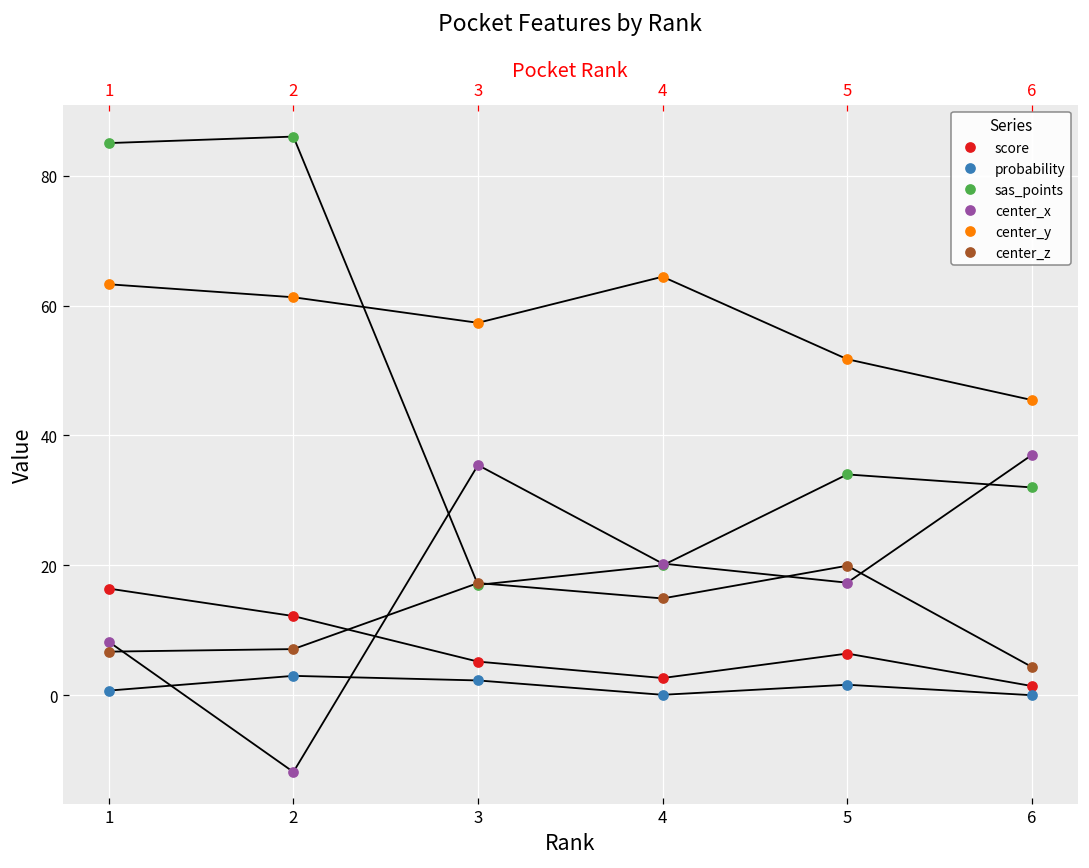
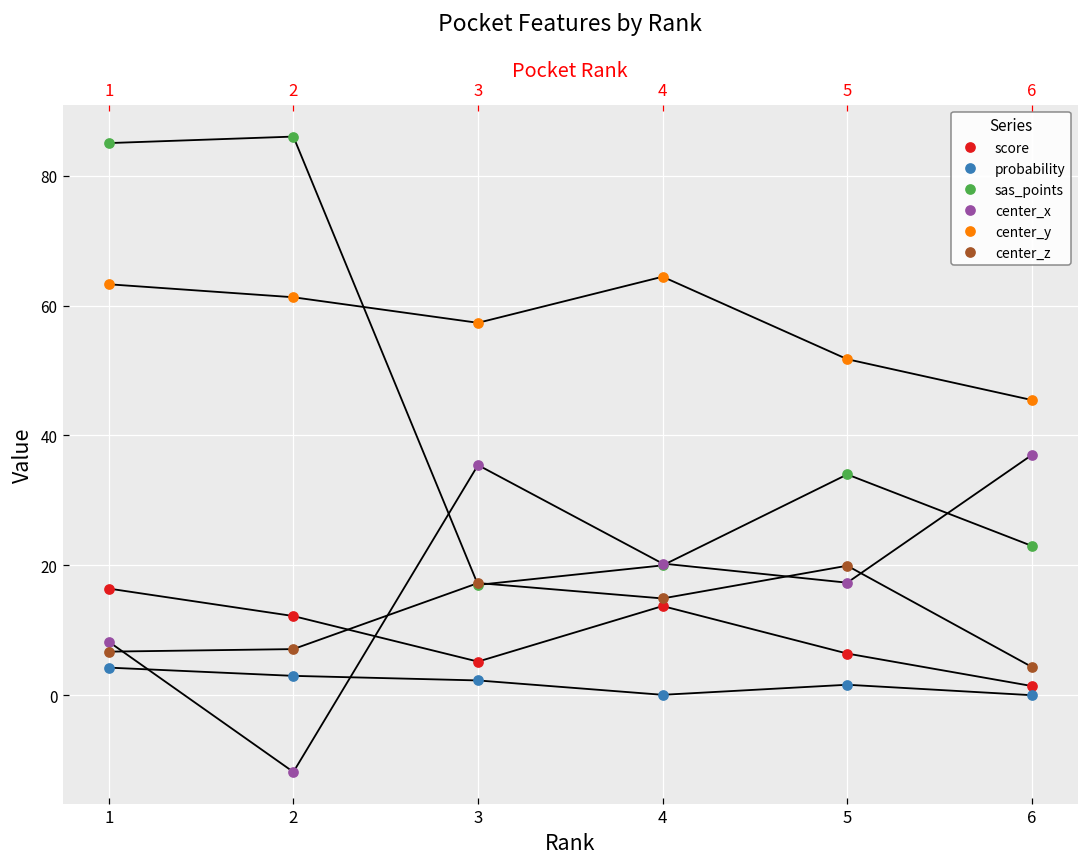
probability, 1: 1 -> 4
score, 4: 3 -> 14
sas_points, 6: 32 -> 23
